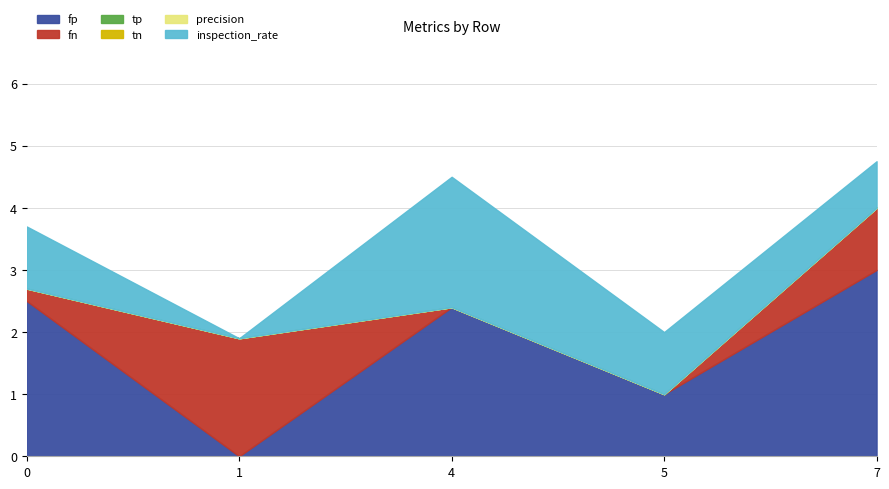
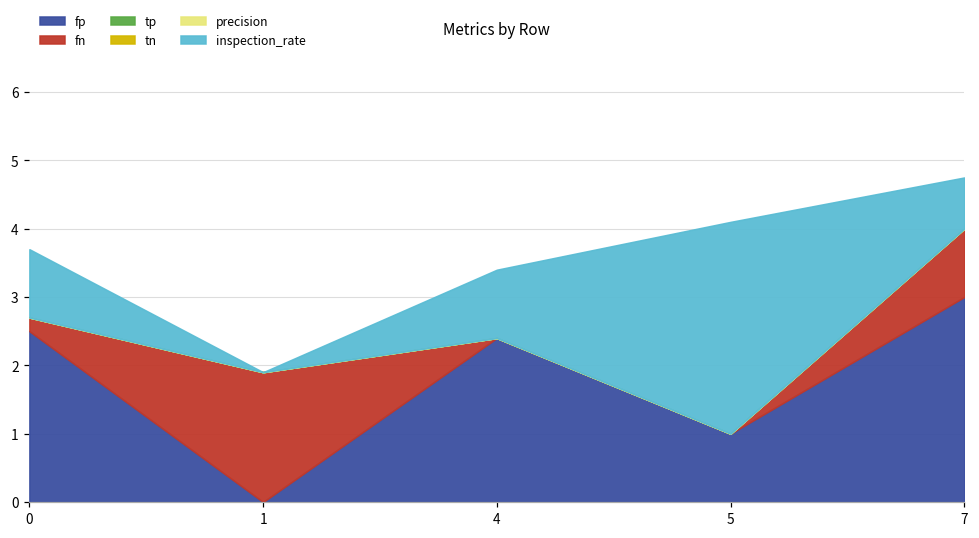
inspection_rate, 4: 2.1 -> 1.0
inspection_rate, 5: 1.0 -> 3.1
